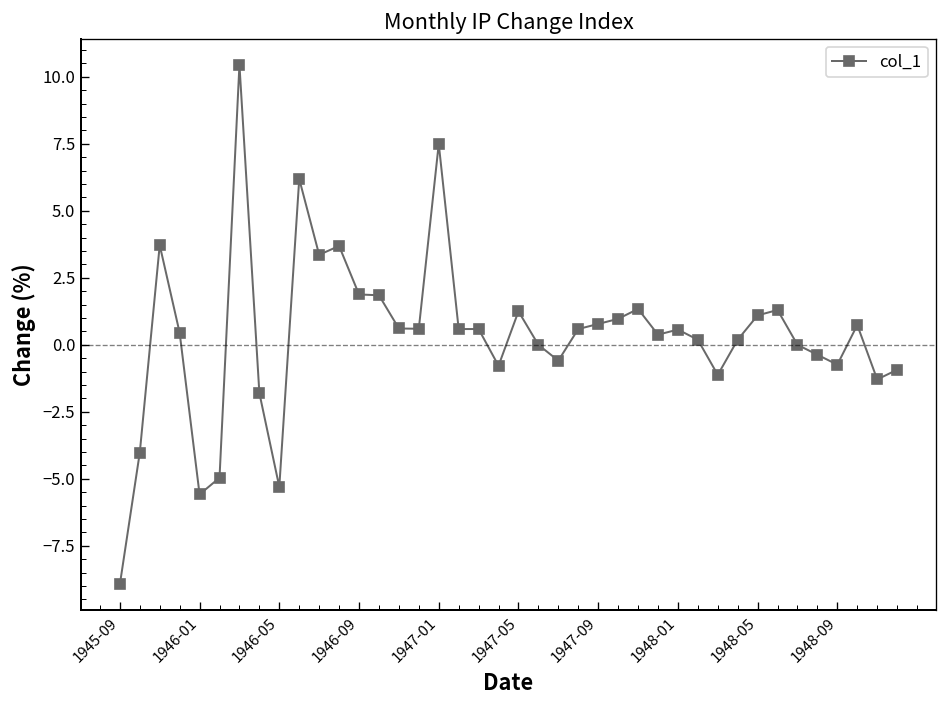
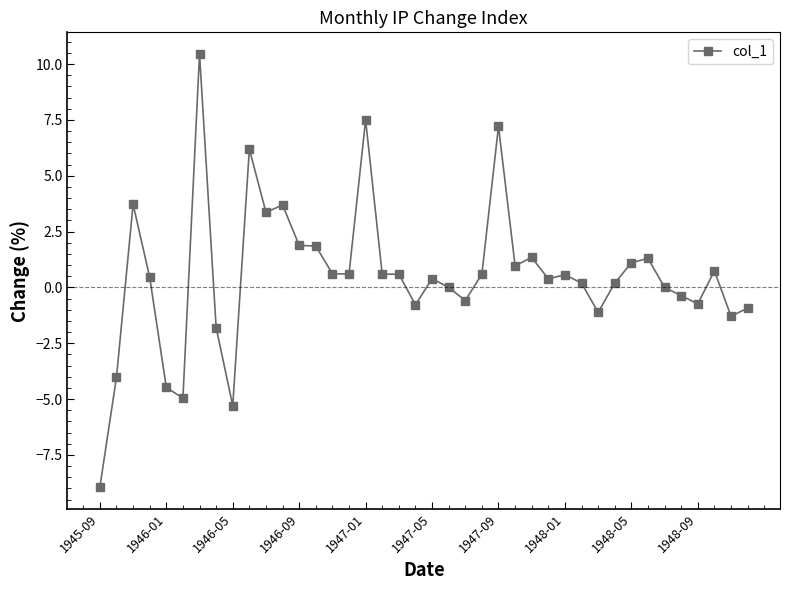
1946-01: -5.6 -> -4.5
1947-05: 1.3 -> 0.4
1947-09: 0.8 -> 7.2
